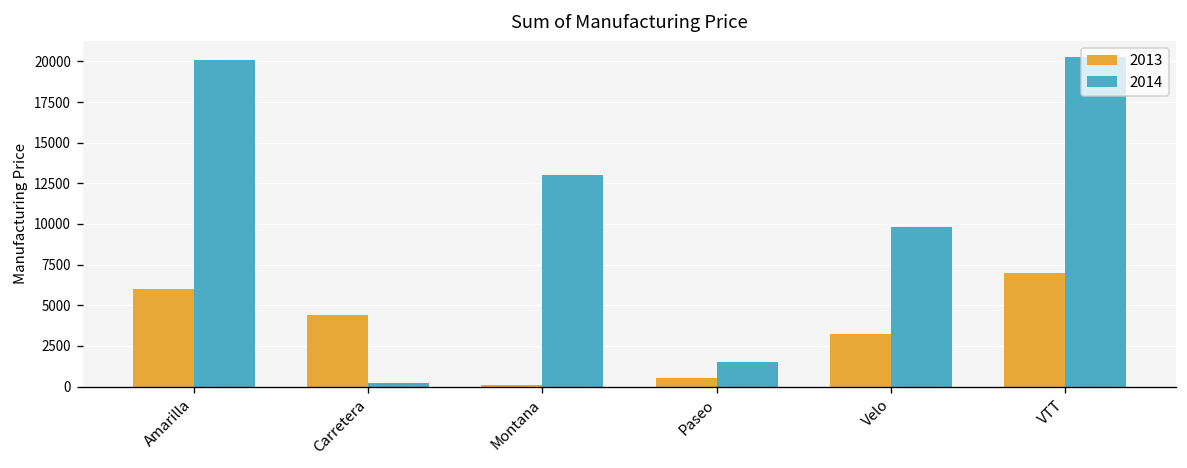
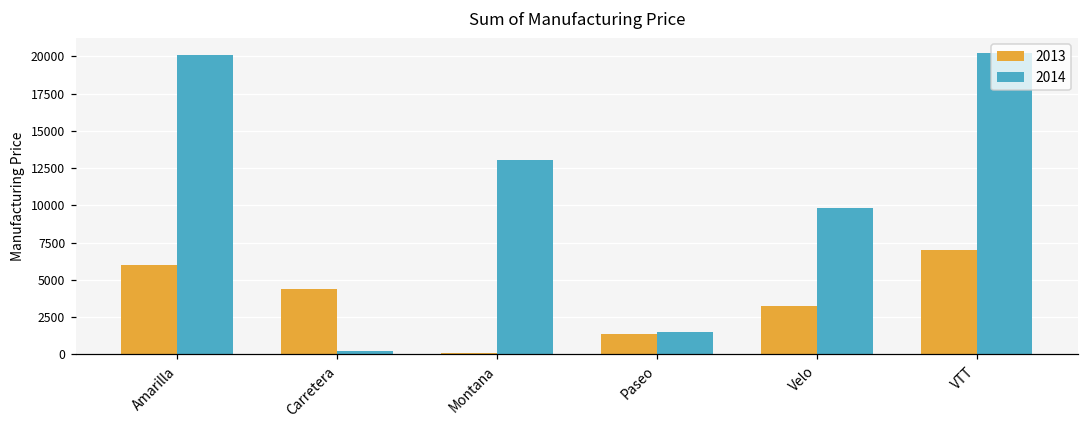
2013, Paseo: 500 -> 1300
